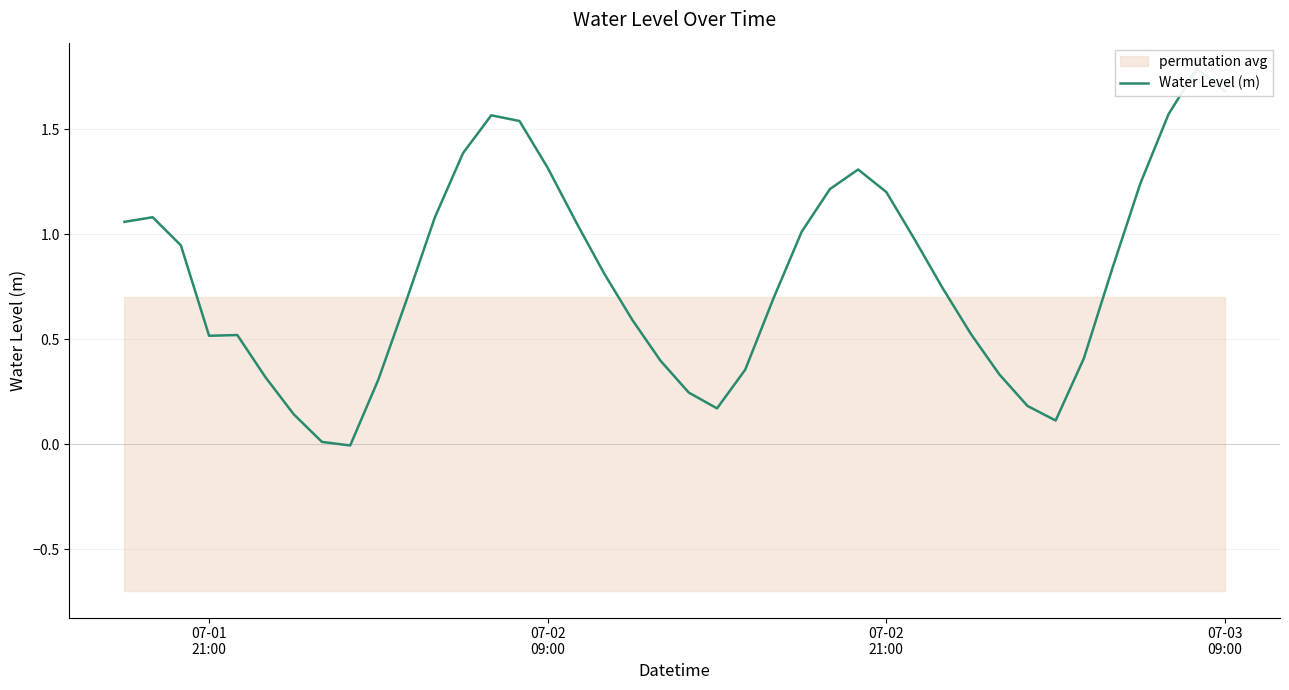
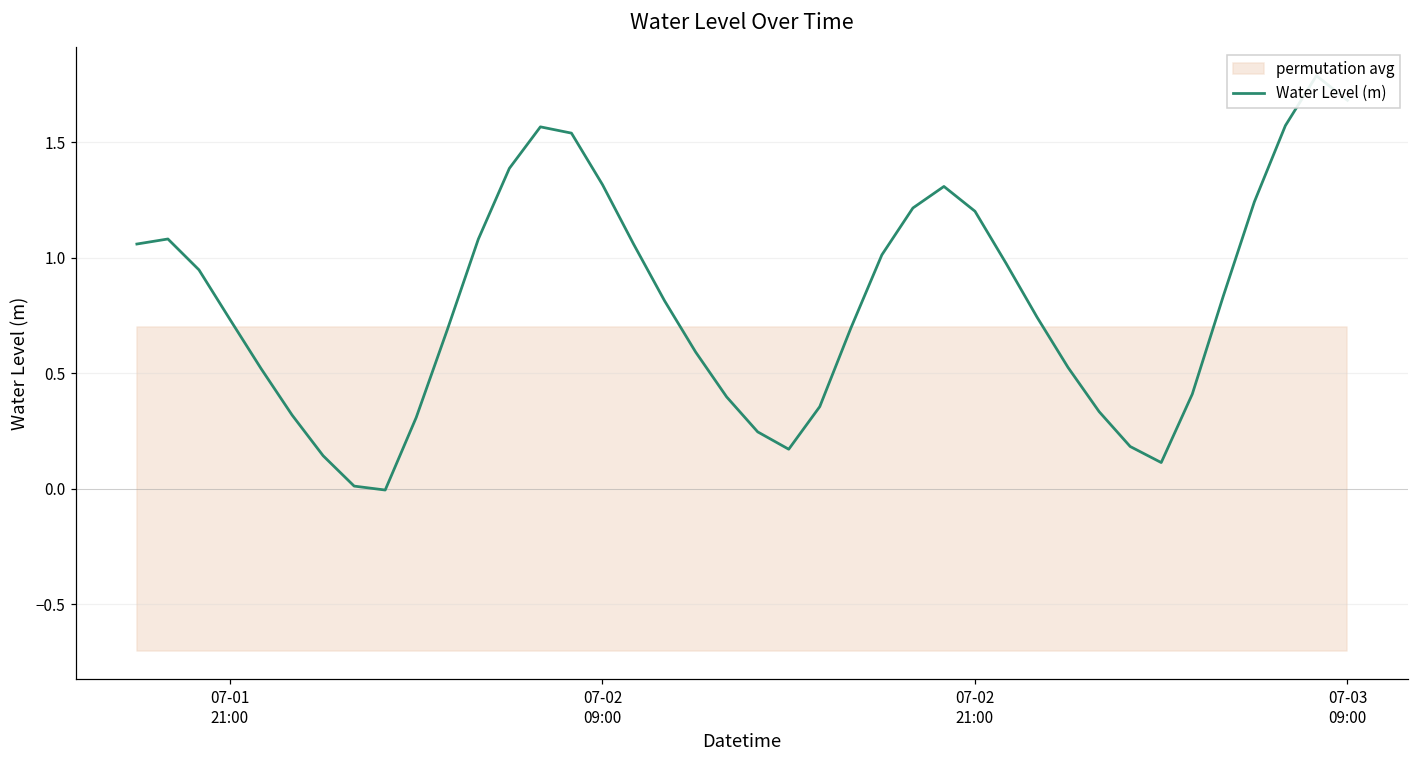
Water Level (m), 07-01 21:00: 0.52 -> 0.73
